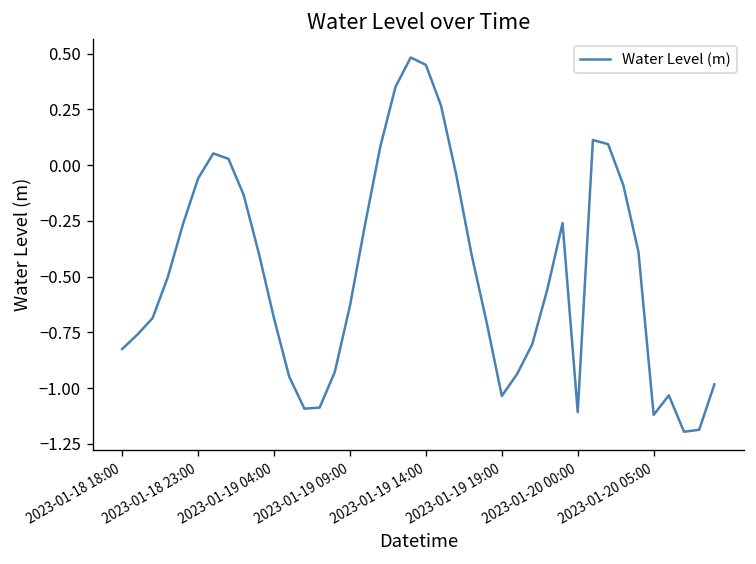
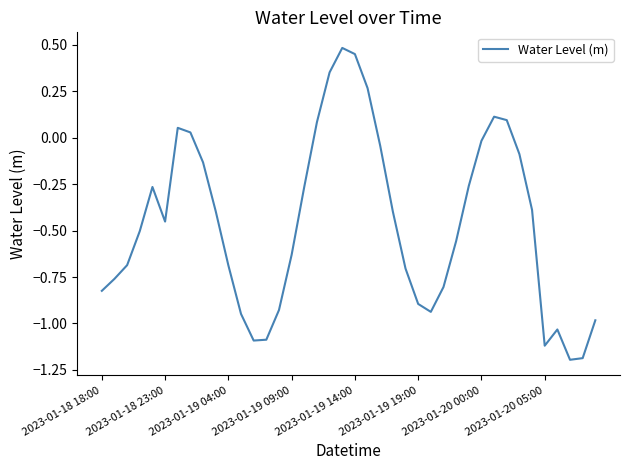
2023-01-18 23:00: -0.06 -> -0.45
2023-01-19 19:00: -1.03 -> -0.89
2023-01-20 00:00: -1.11 -> -0.02
